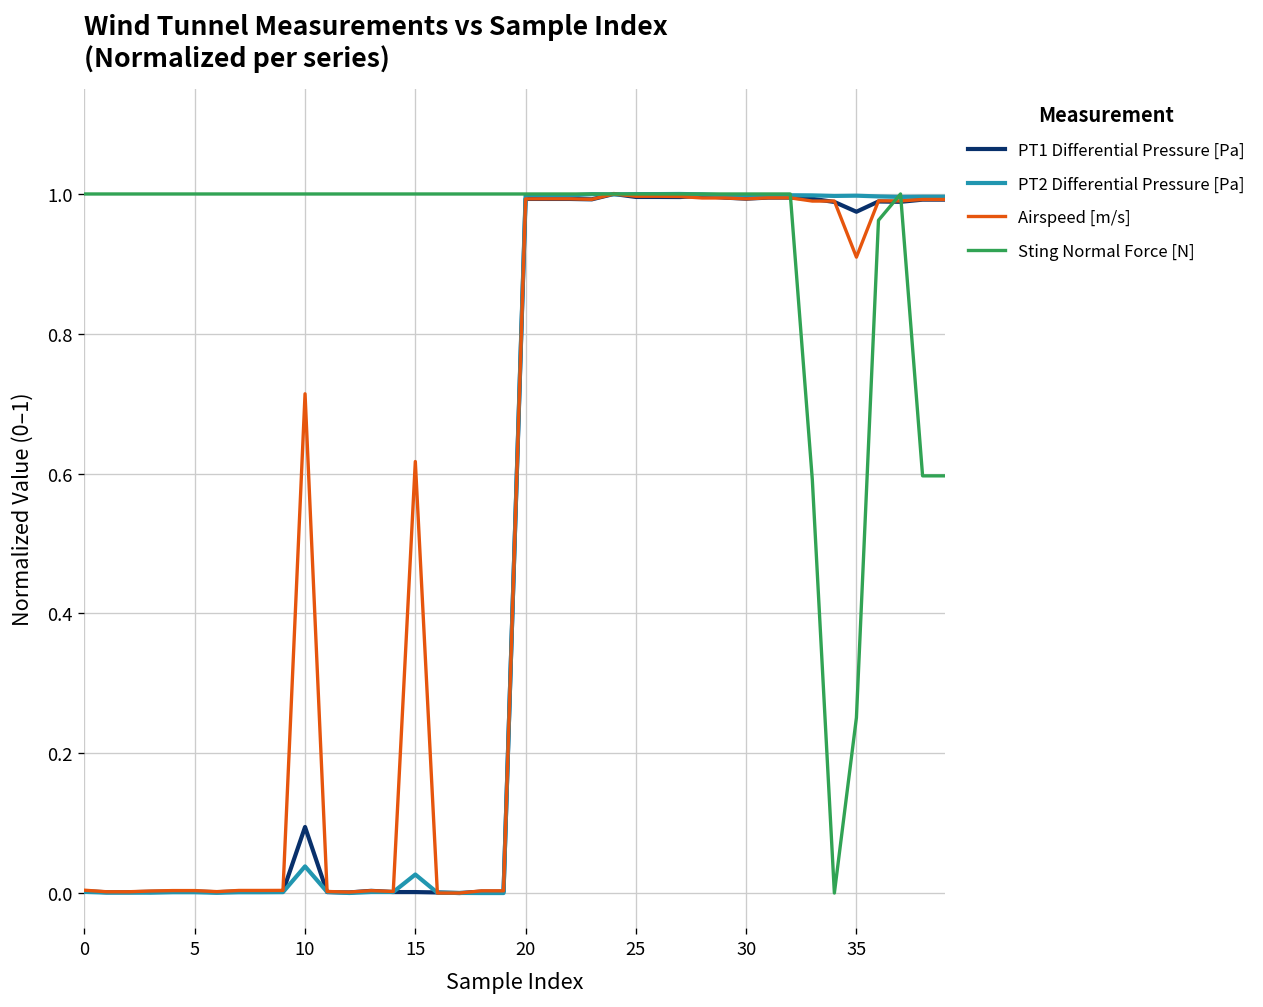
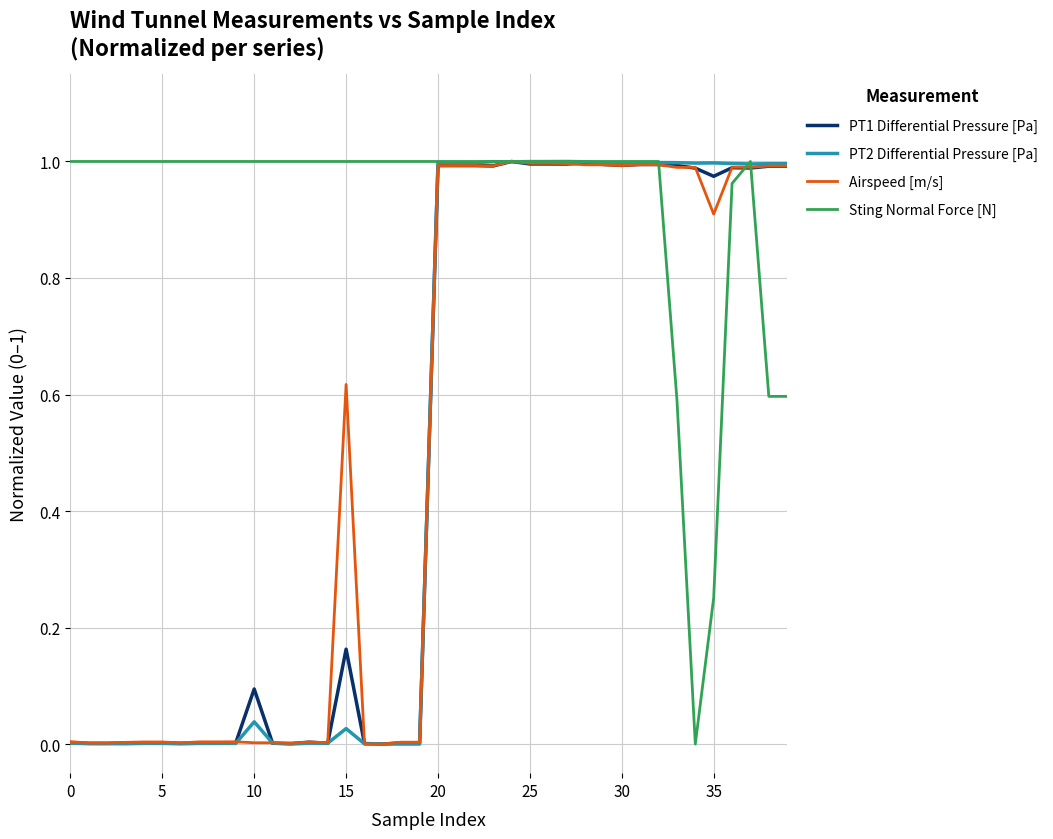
Airspeed [m/s], 10: 0.71 -> 0.00
PT1 Differential Pressure [Pa], 15: 0.00 -> 0.16
